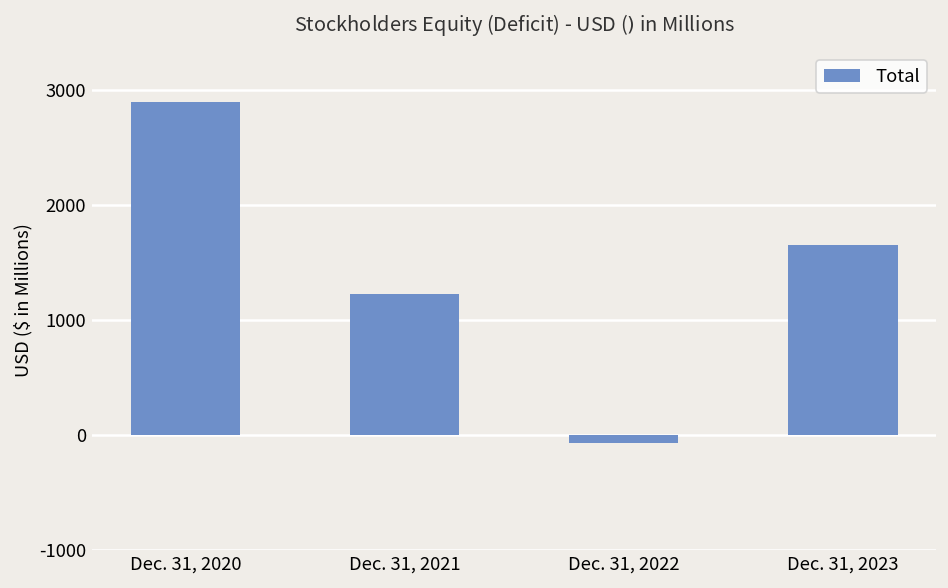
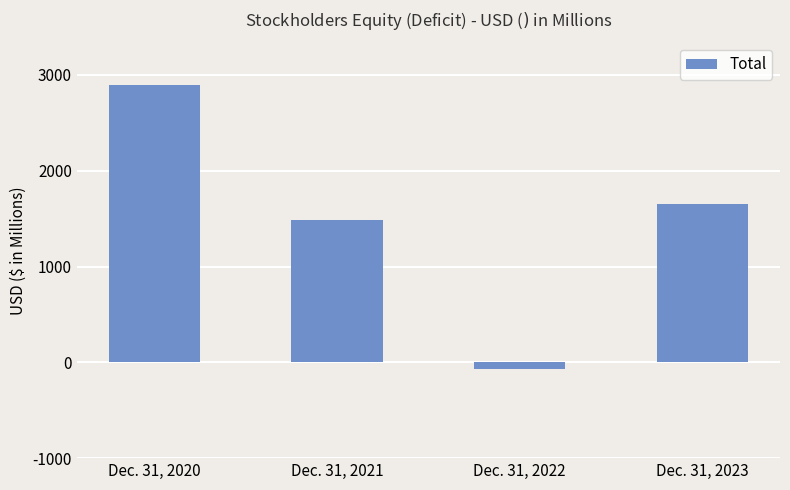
Dec. 31, 2021: 1200 -> 1500
